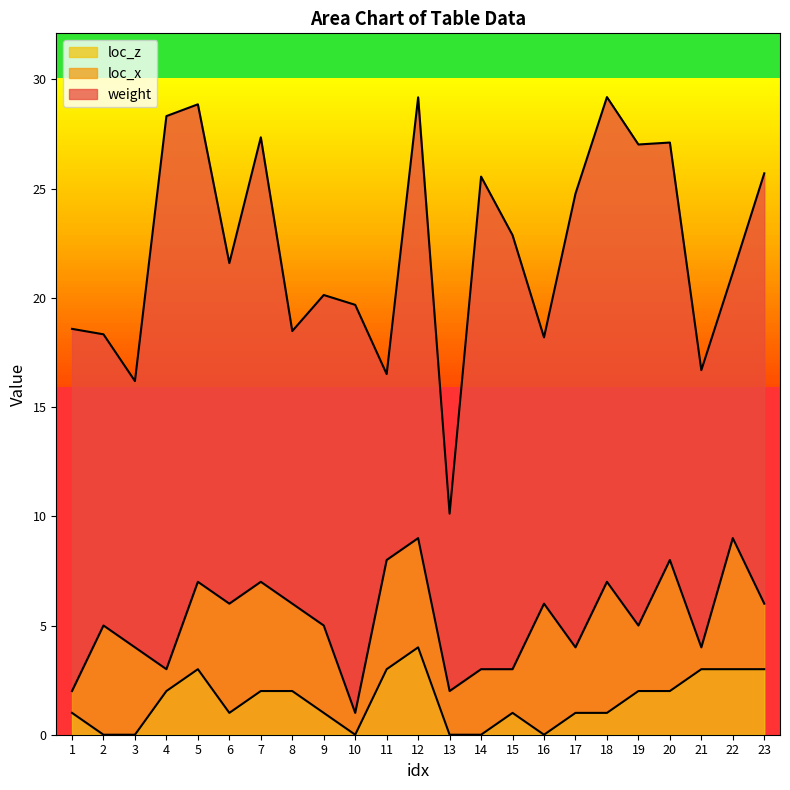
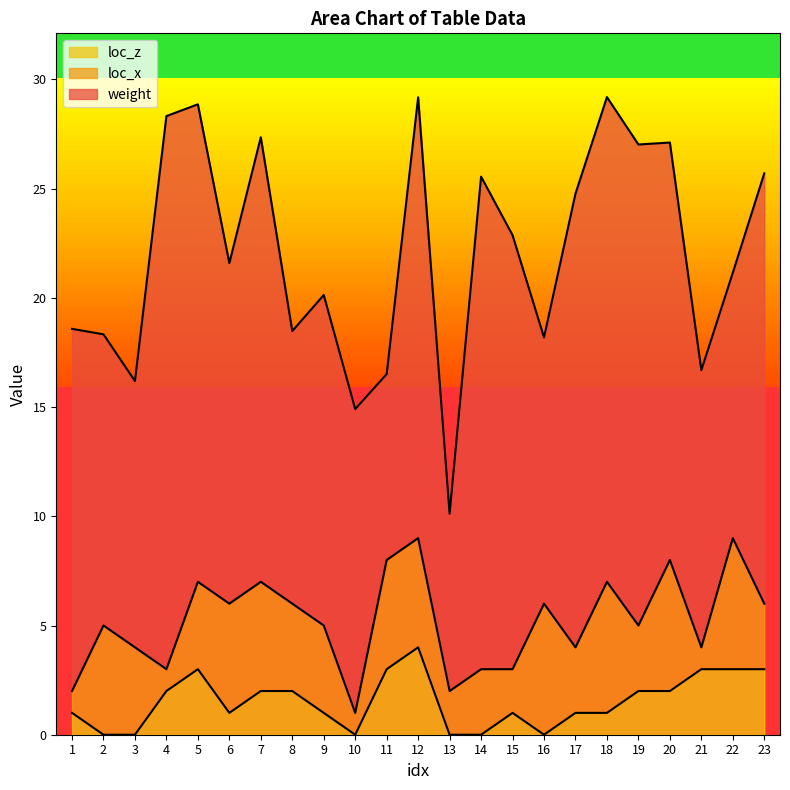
weight, 10: 18.7 -> 13.9
